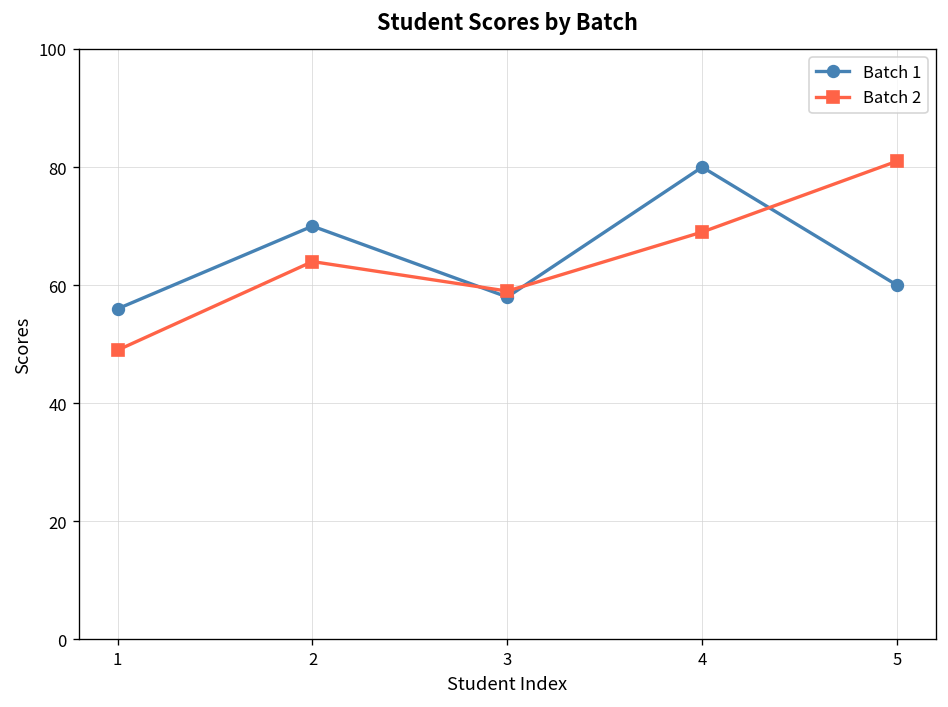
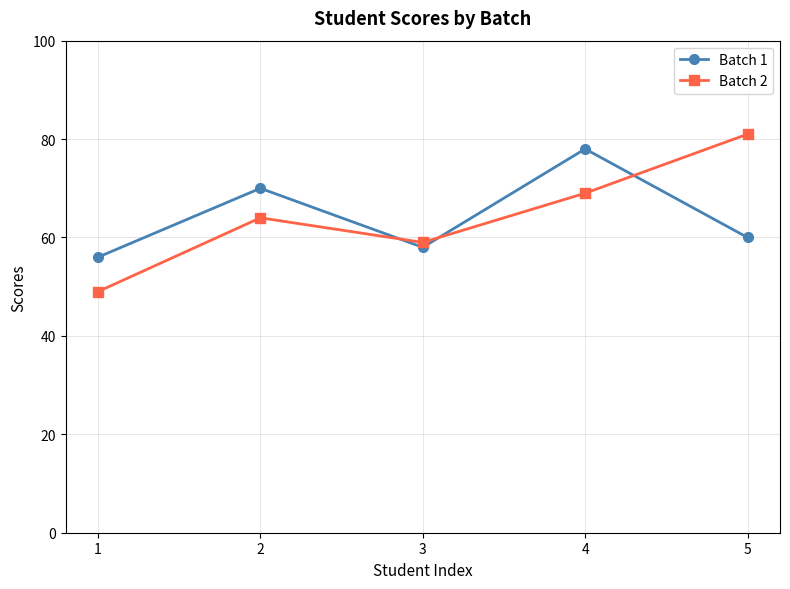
Batch 1, 4: 80 -> 78
